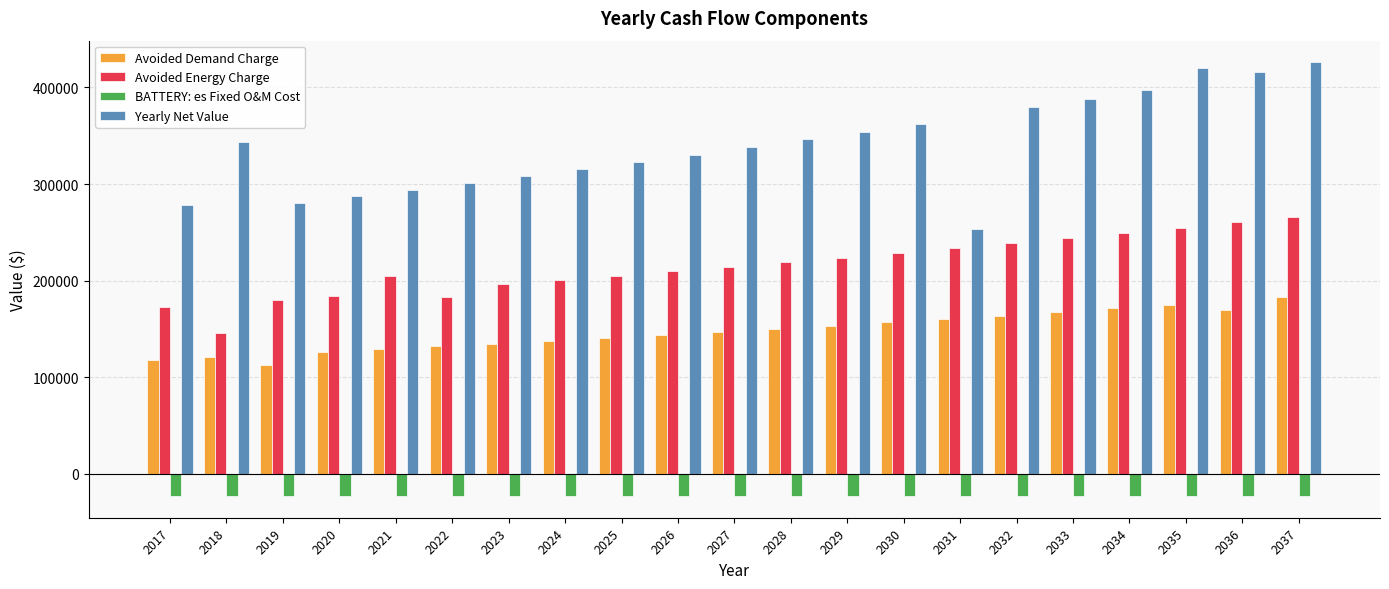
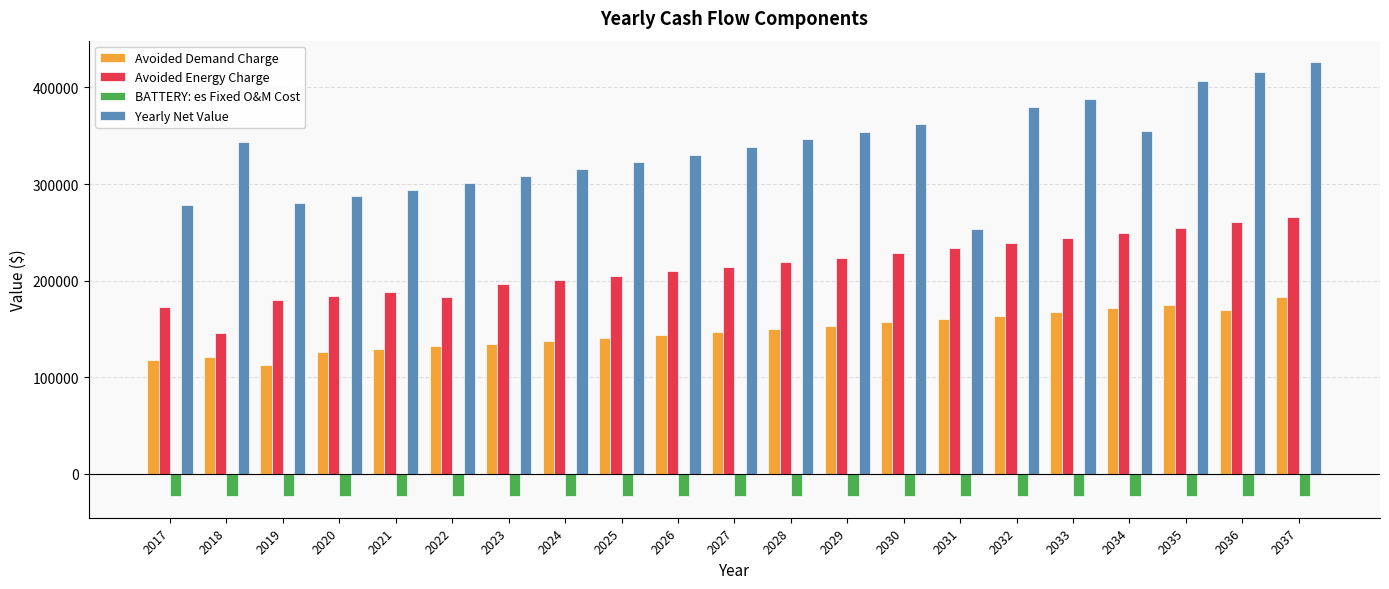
Avoided Energy Charge, 2021: 200000 -> 190000
Yearly Net Value, 2034: 400000 -> 360000
Yearly Net Value, 2035: 420000 -> 410000
